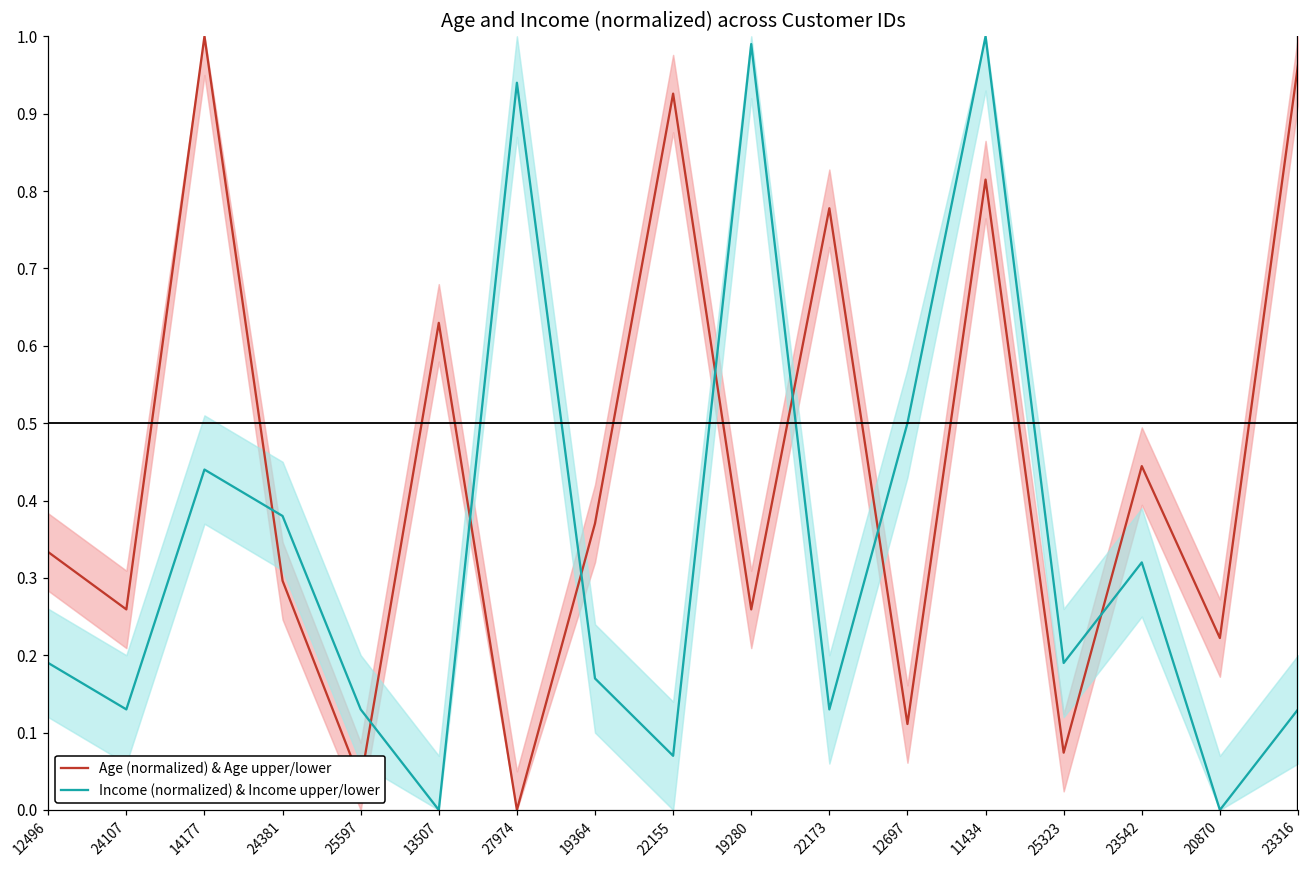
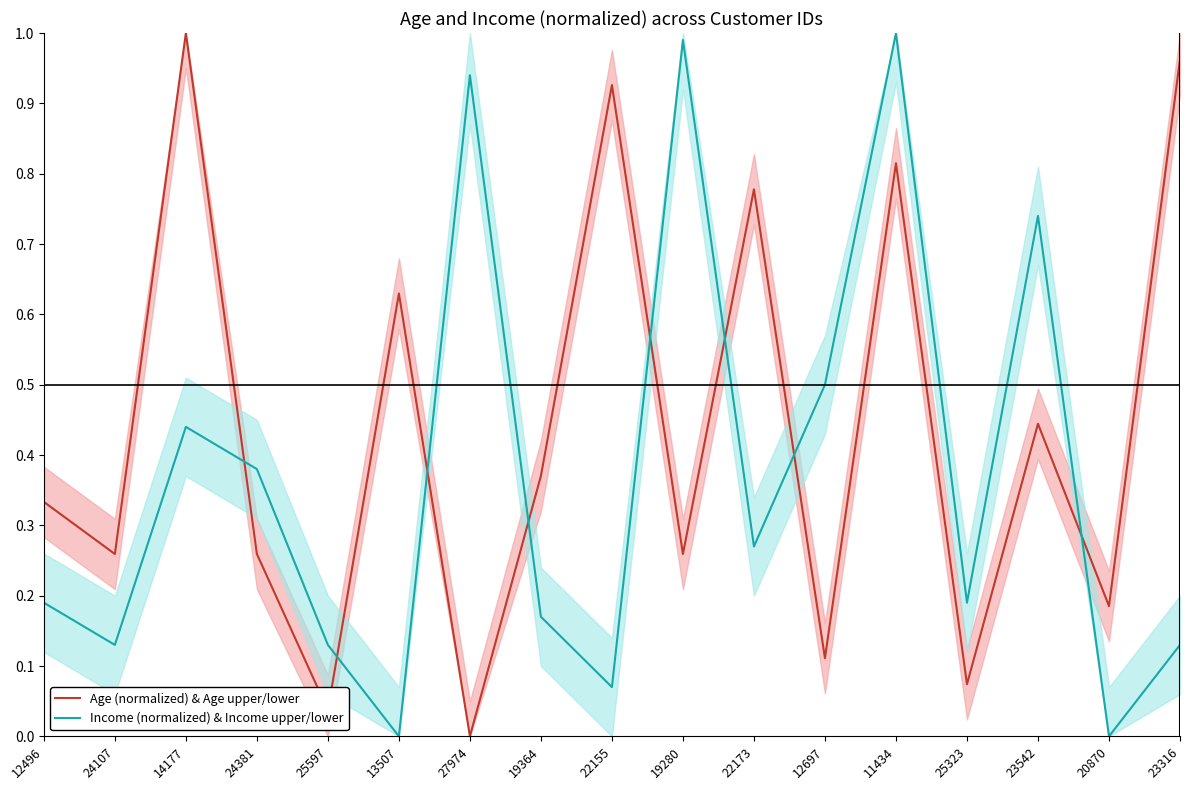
Age (normalized) & Age upper/lower, 24381: 0.30 -> 0.26
Income (normalized) & Income upper/lower, 22173: 0.13 -> 0.27
Income (normalized) & Income upper/lower, 23542: 0.32 -> 0.74
Age (normalized) & Age upper/lower, 20870: 0.22 -> 0.19
